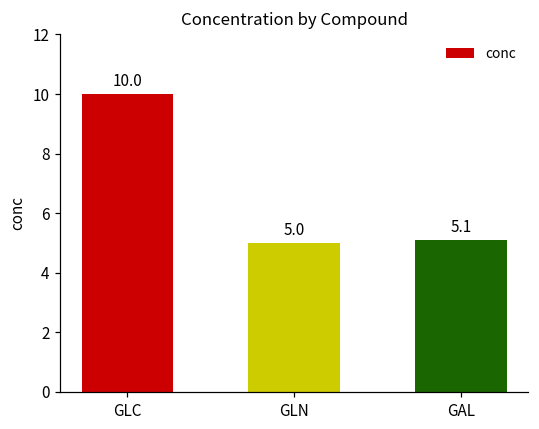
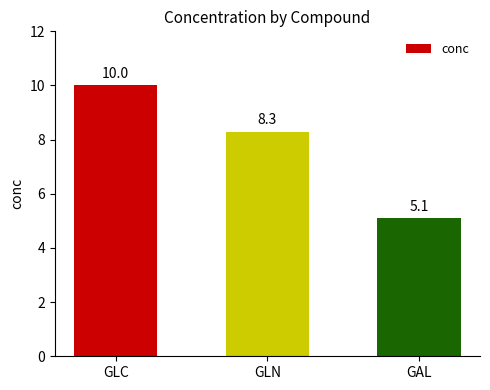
GLN: 5.0 -> 8.3
